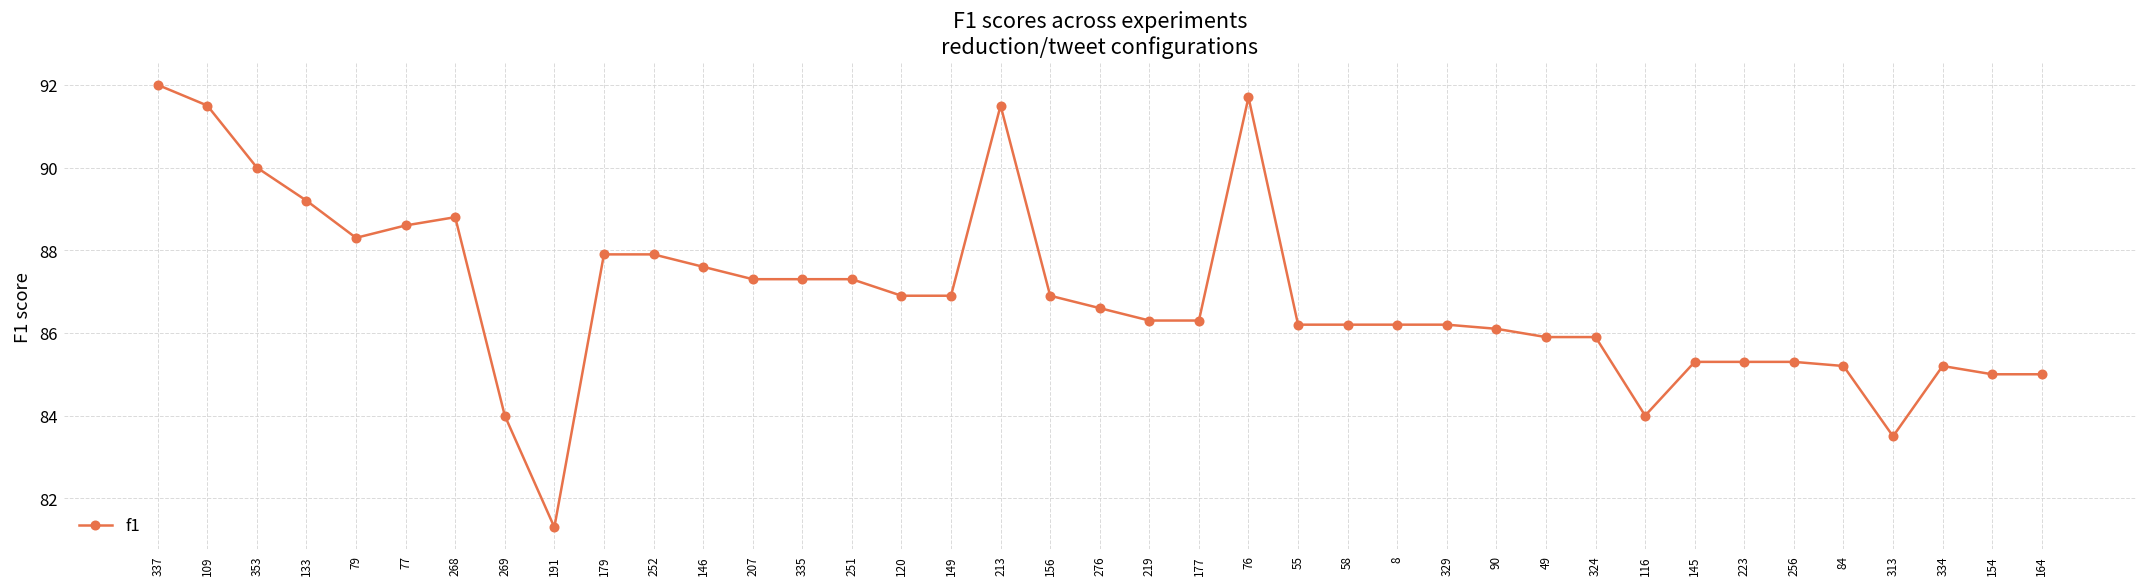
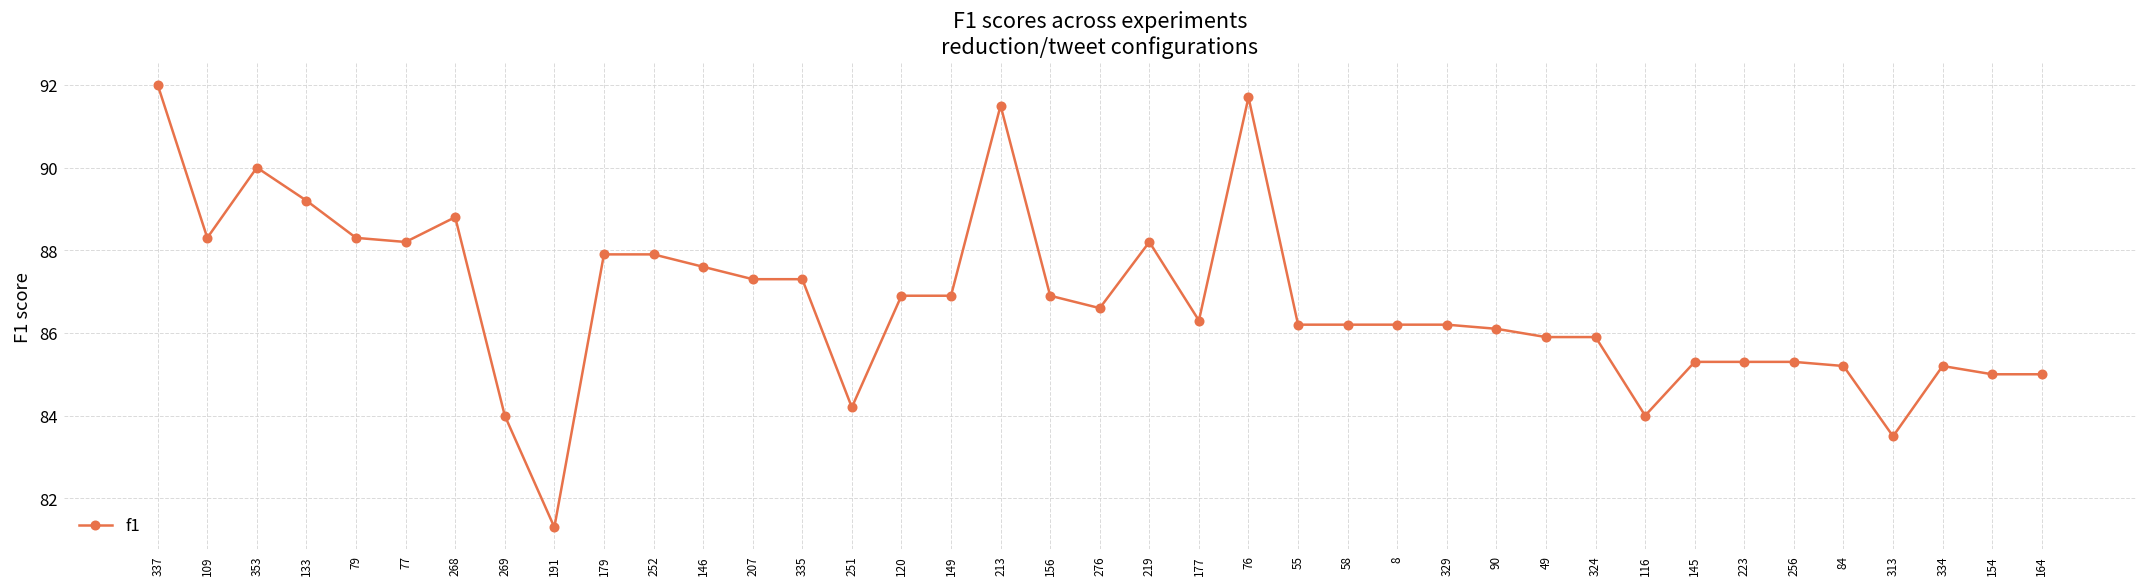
109: 91.5 -> 88.3
77: 88.6 -> 88.2
251: 87.3 -> 84.2
219: 86.3 -> 88.2
